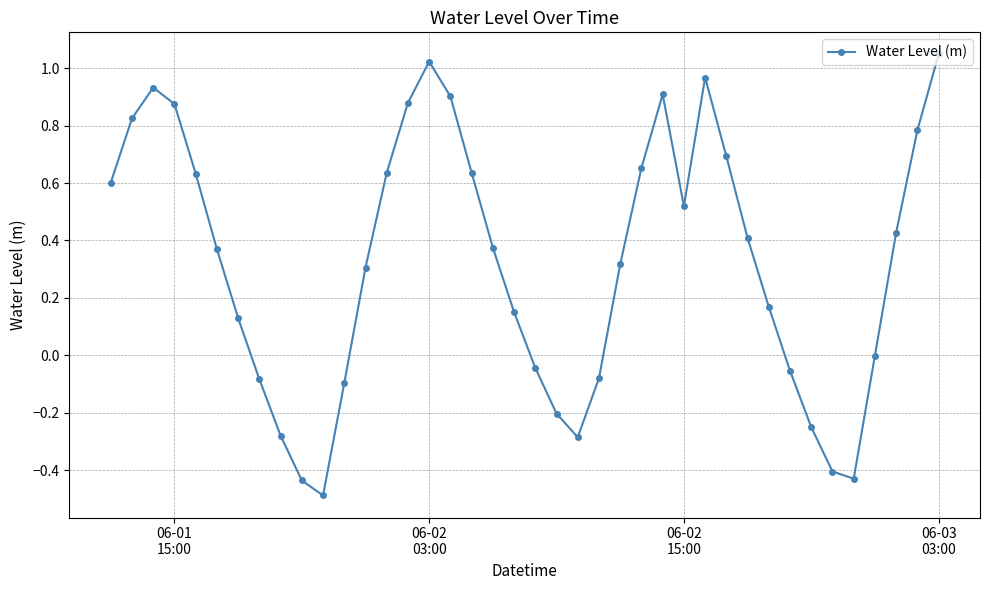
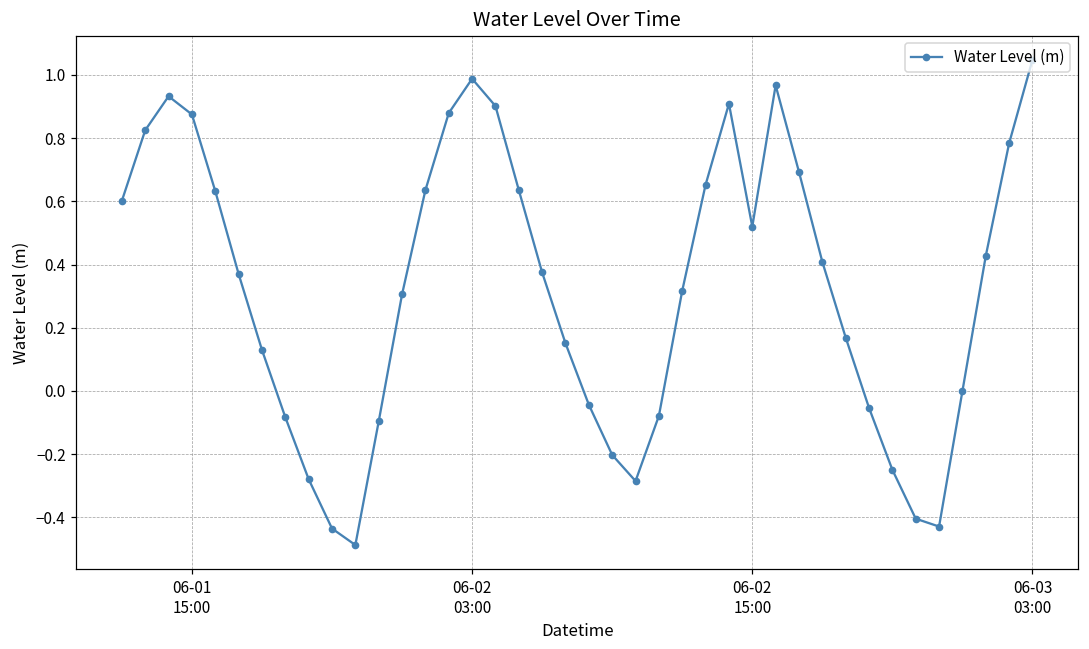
06-02 03:00: 1.02 -> 0.99
